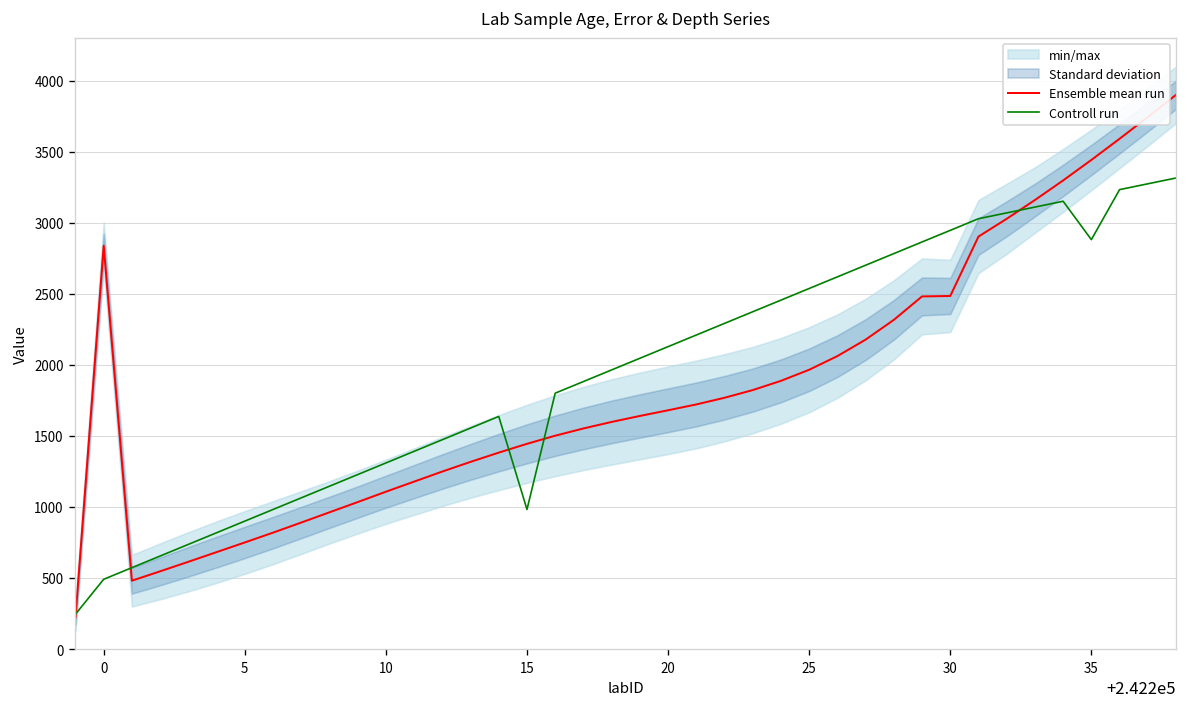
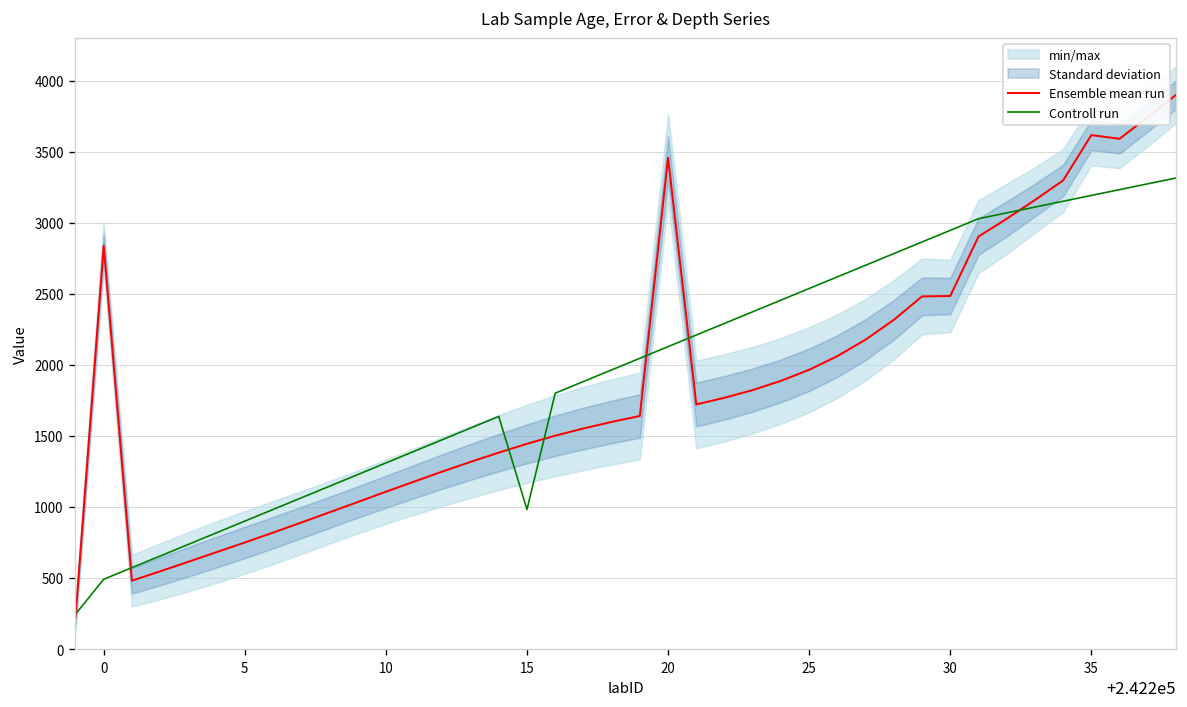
Ensemble mean run, 20: 1680 -> 3460
Ensemble mean run, 35: 3440 -> 3620
Controll run, 35: 2880 -> 3190
